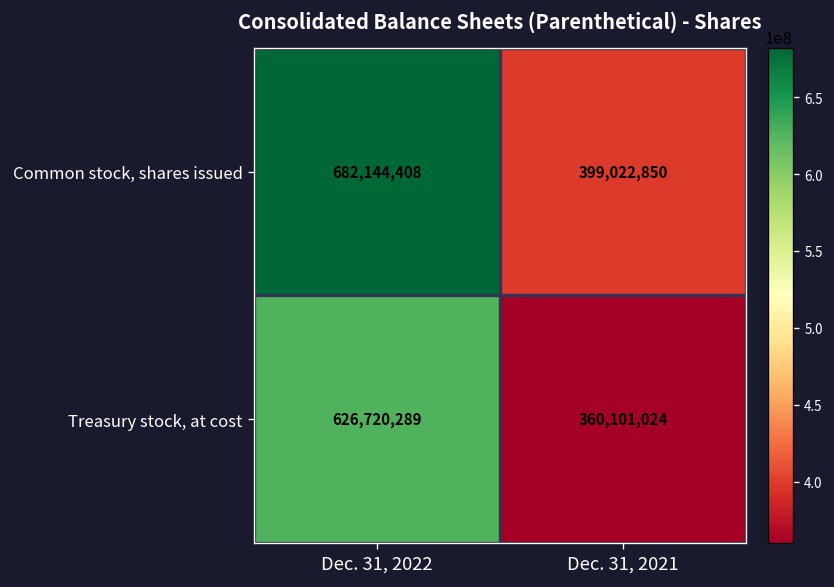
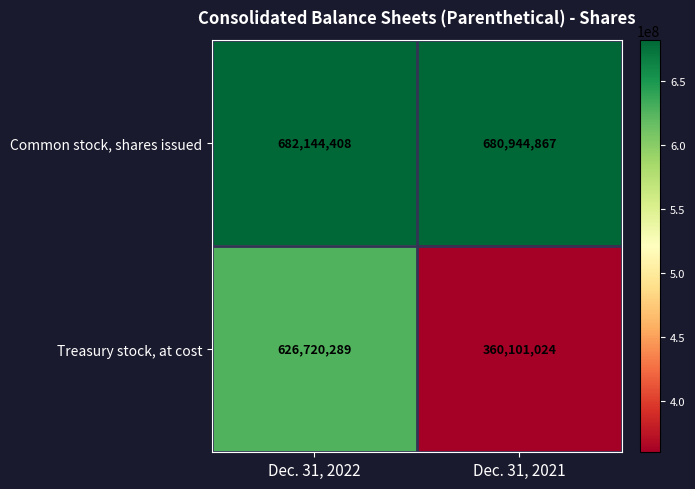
Common stock, shares issued, Dec. 31, 2021: 399,022,850 -> 680,944,867
